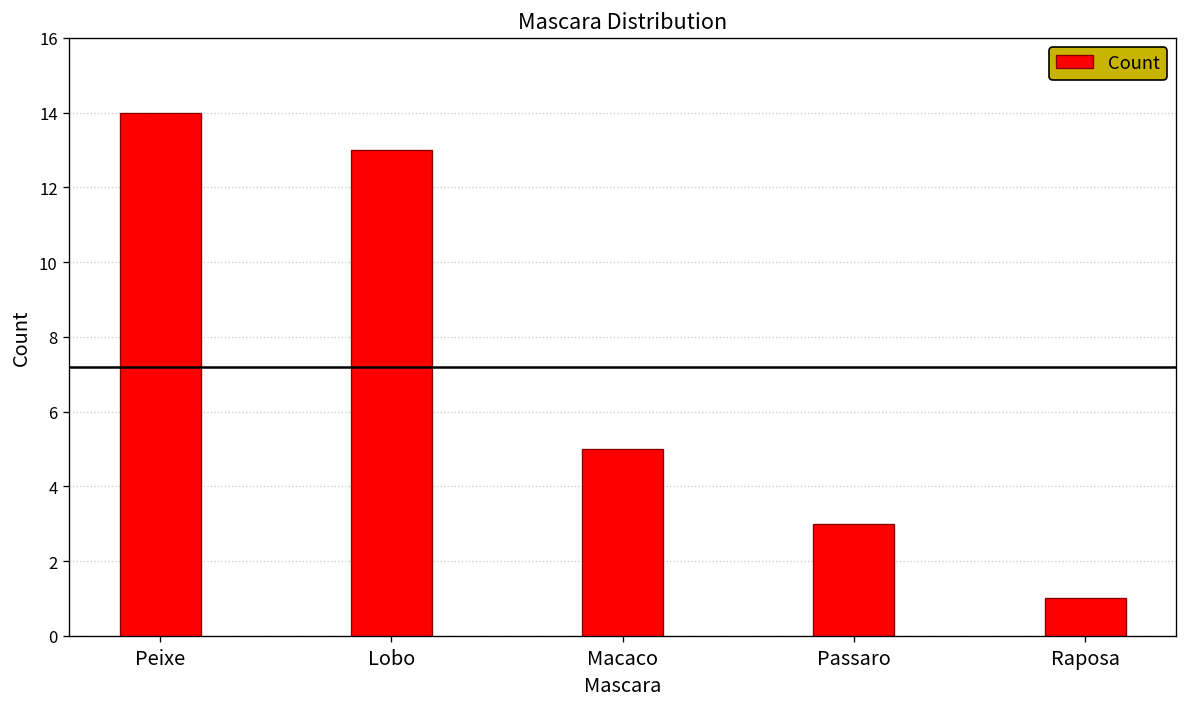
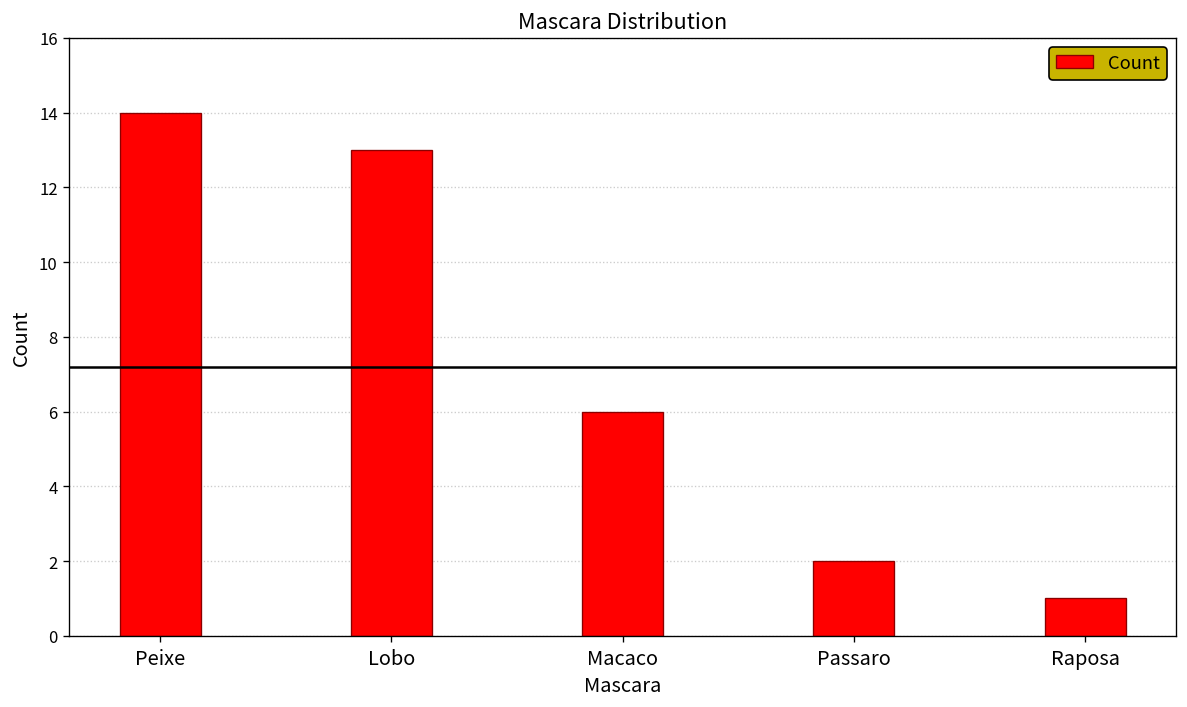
Macaco: 5 -> 6
Passaro: 3 -> 2
